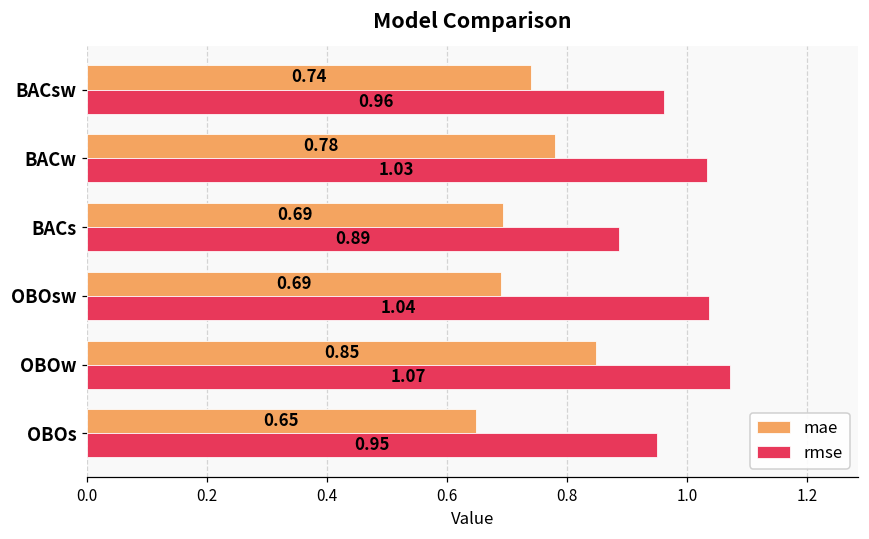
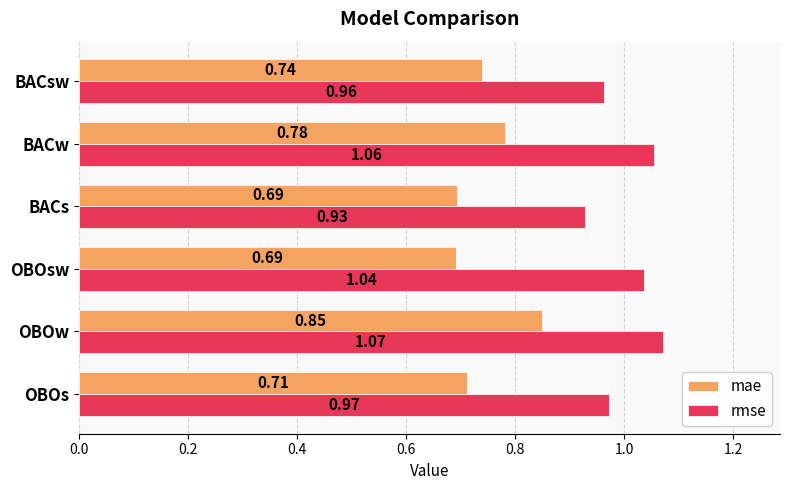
rmse, BACw: 1.03 -> 1.06
rmse, BACs: 0.89 -> 0.93
mae, OBOs: 0.65 -> 0.71
rmse, OBOs: 0.95 -> 0.97
